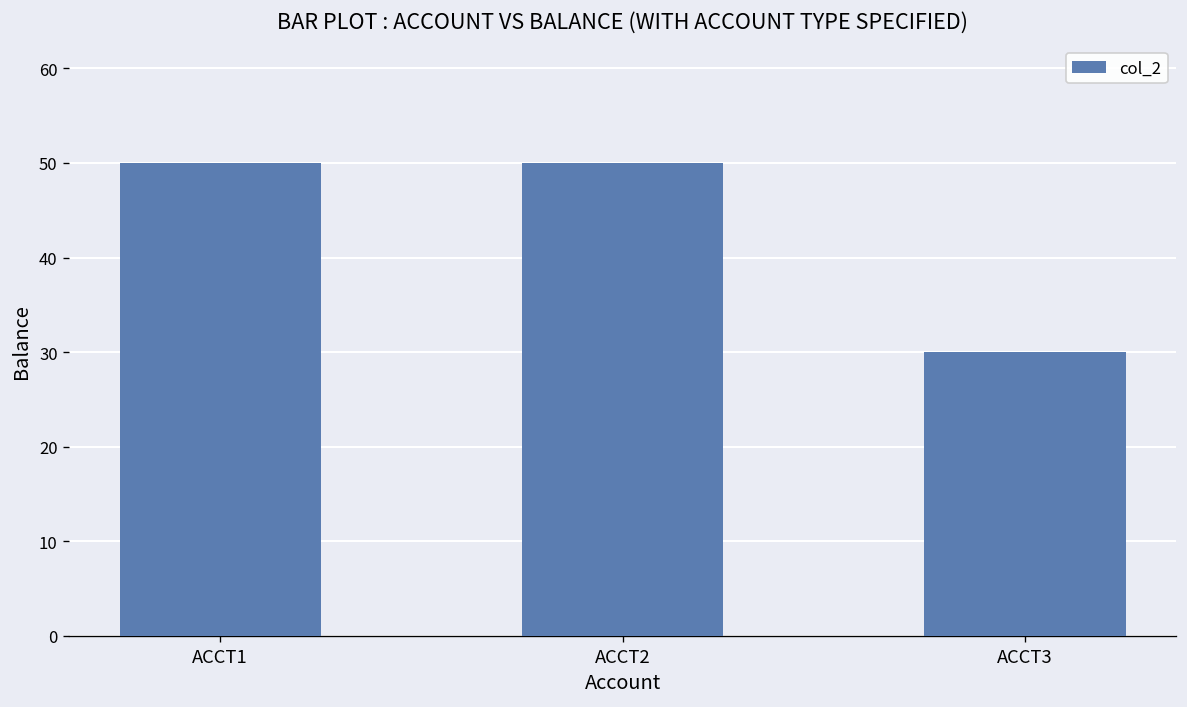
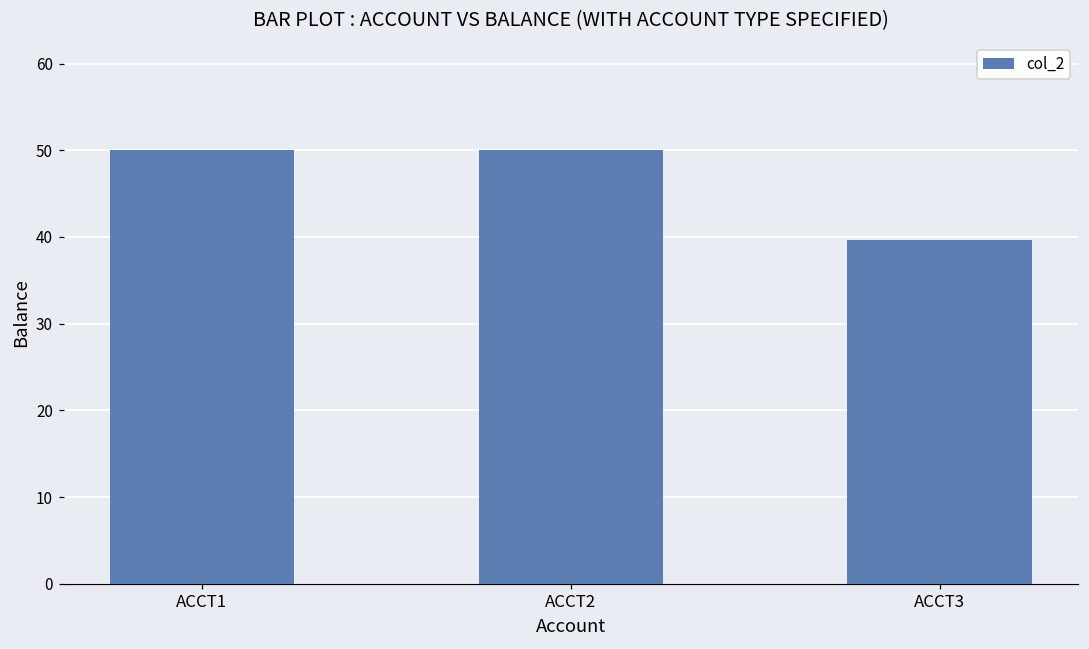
ACCT3: 30 -> 40
